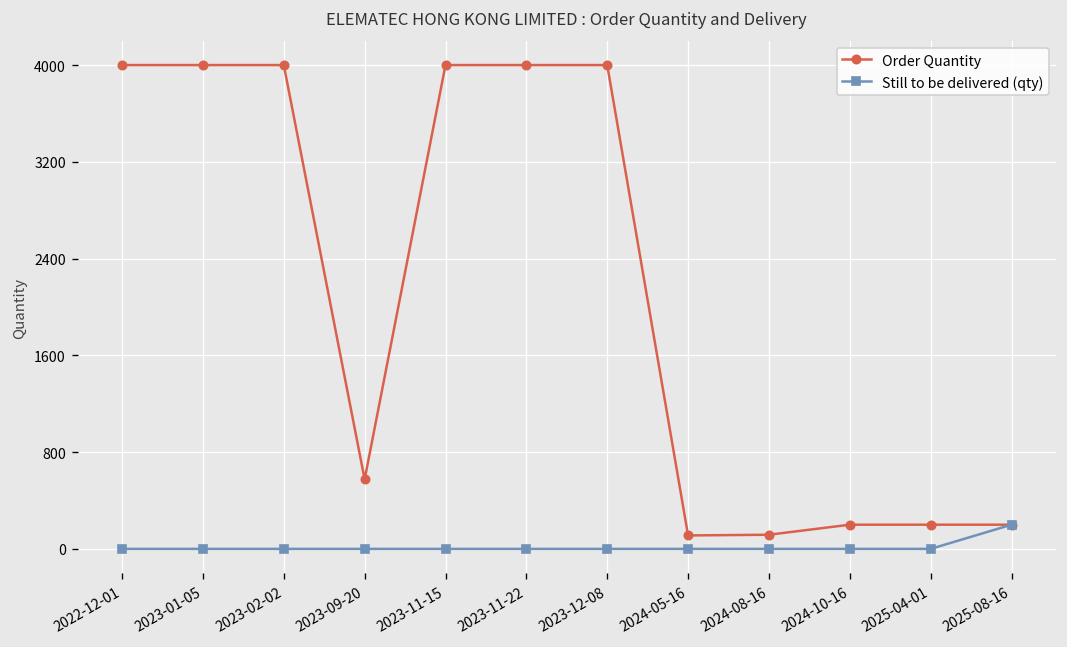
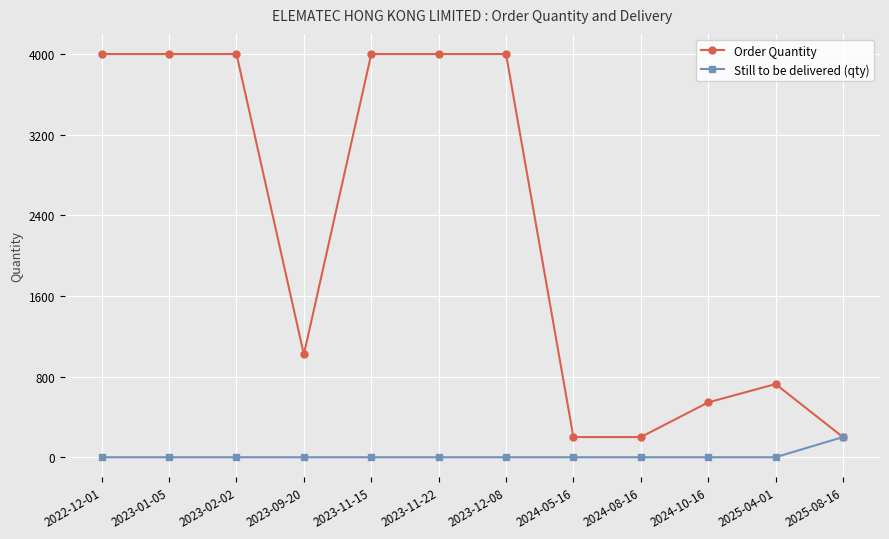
Order Quantity, 2023-09-20: 580 -> 1020
Order Quantity, 2024-05-16: 110 -> 200
Order Quantity, 2024-08-16: 120 -> 200
Order Quantity, 2024-10-16: 200 -> 540
Order Quantity, 2025-04-01: 200 -> 730
